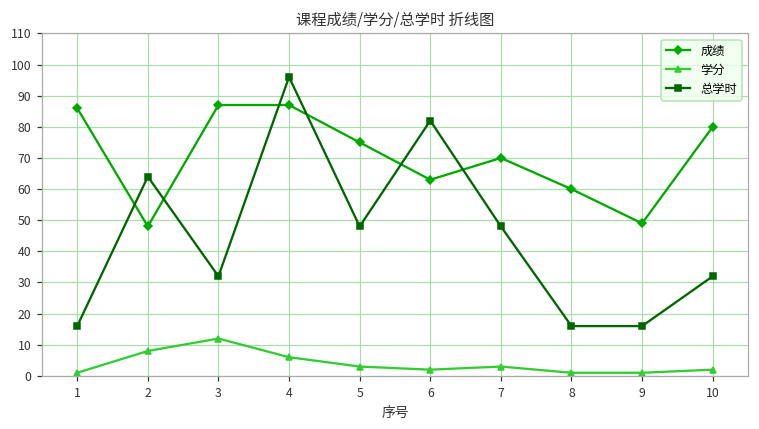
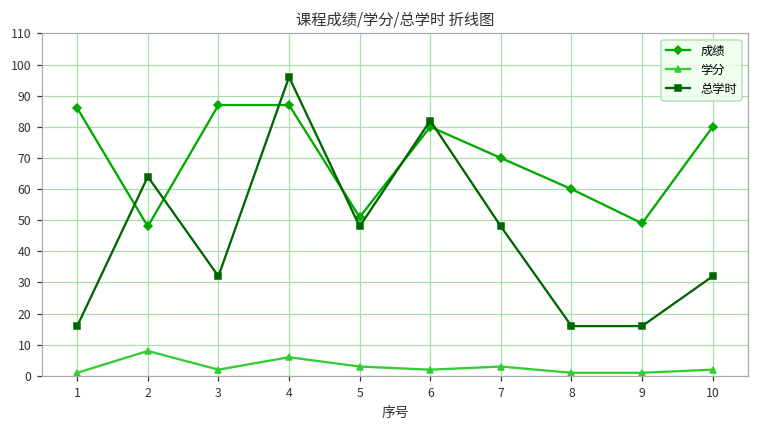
学分, 3: 12 -> 2
成绩, 5: 75 -> 51
成绩, 6: 63 -> 80
